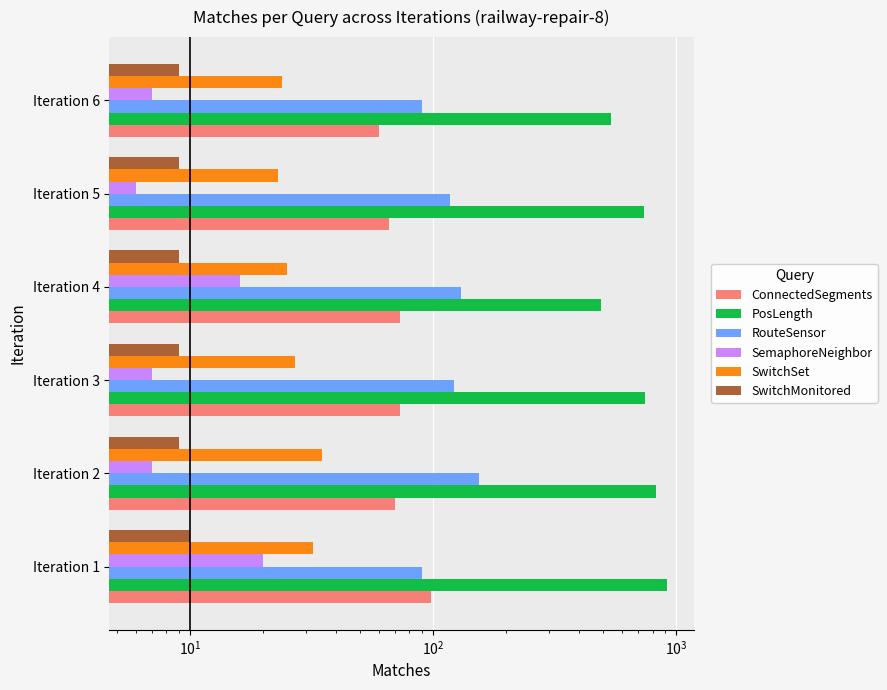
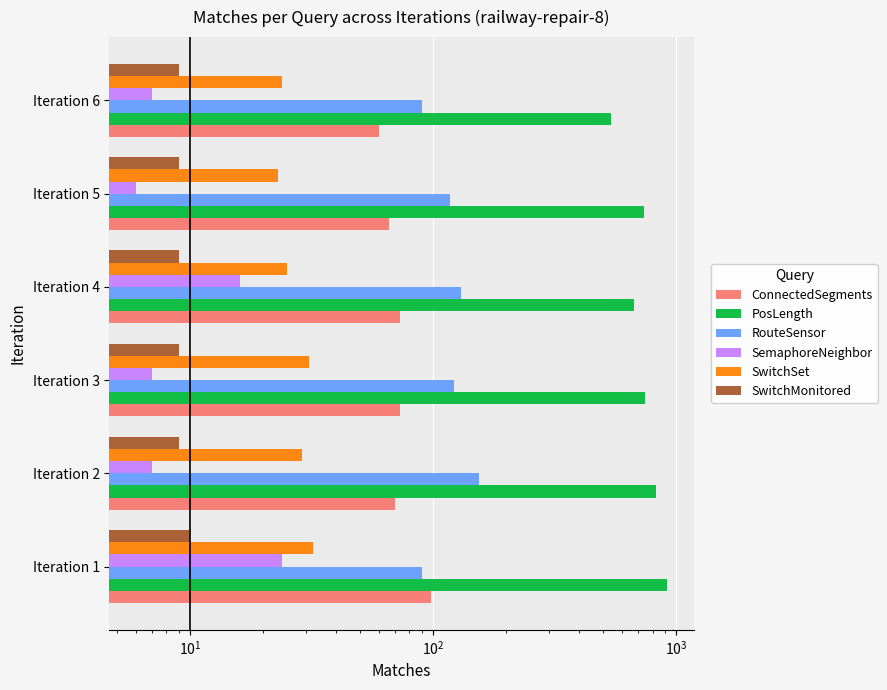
PosLength, Iteration 4: 490 -> 670
SwitchSet, Iteration 3: 27 -> 31
SwitchSet, Iteration 2: 35 -> 29
SemaphoreNeighbor, Iteration 1: 20 -> 24
